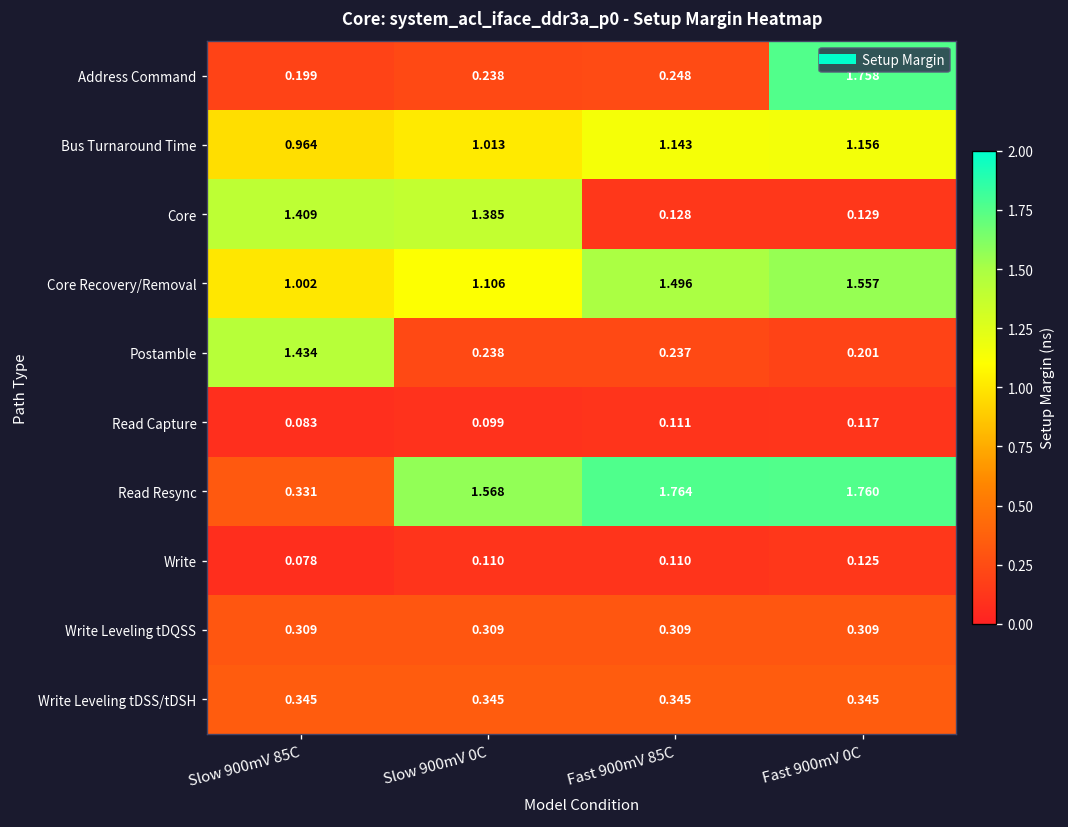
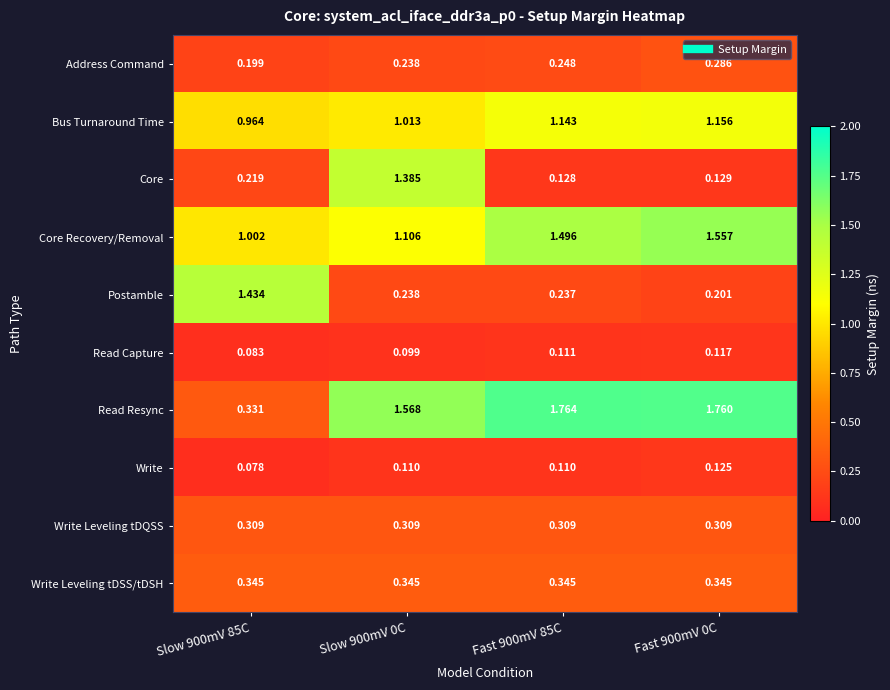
Address Command, Fast 900mV 0C: 1.758 -> 0.286
Core, Slow 900mV 85C: 1.409 -> 0.219
